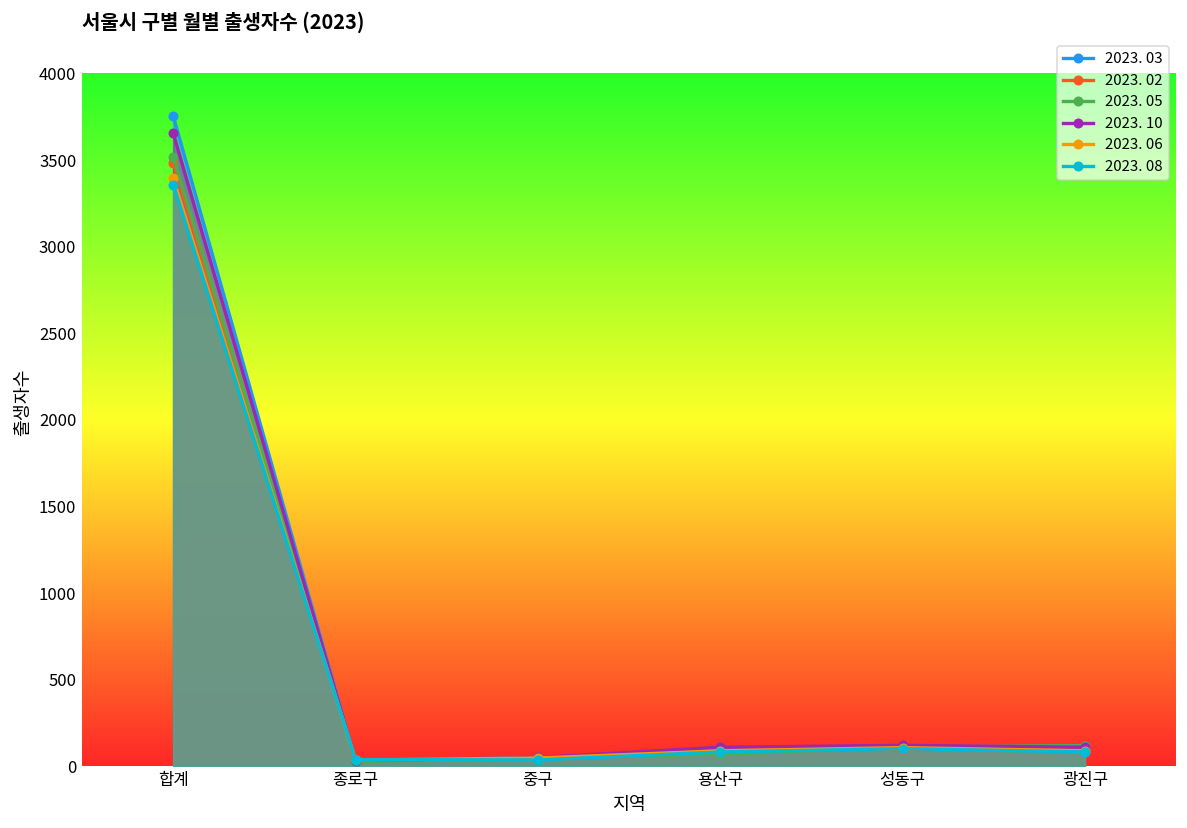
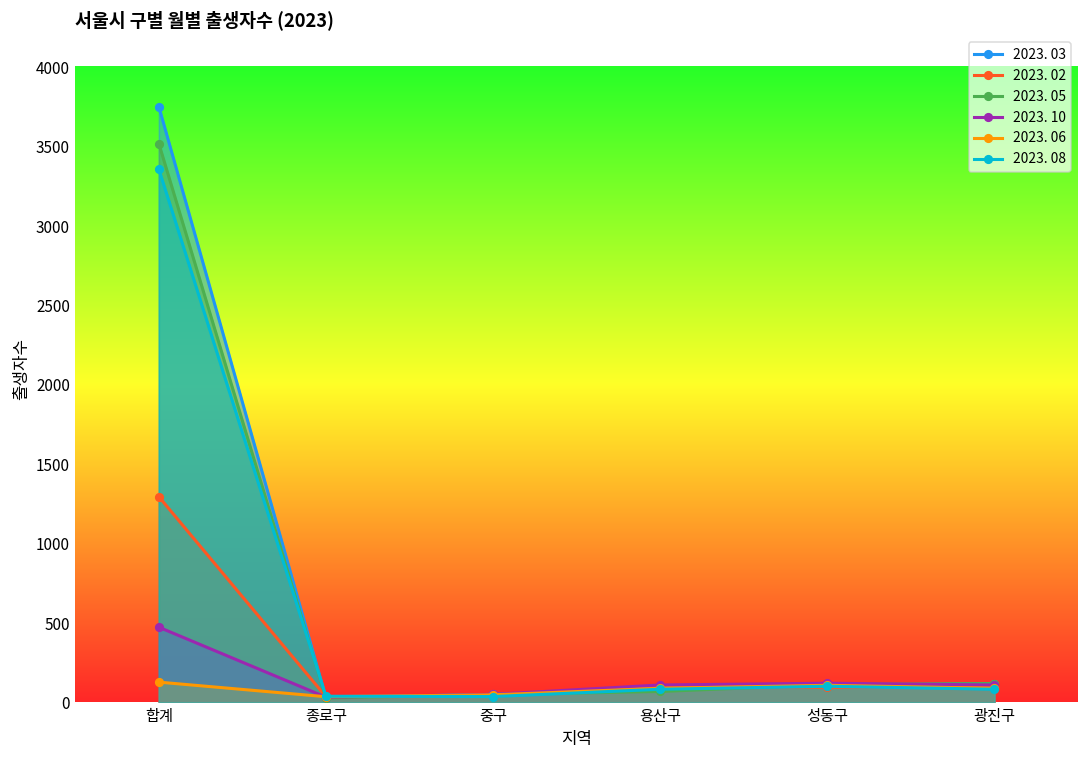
2023. 02, 합계: 3490 -> 1300
2023. 10, 합계: 3660 -> 470
2023. 06, 합계: 3400 -> 130
